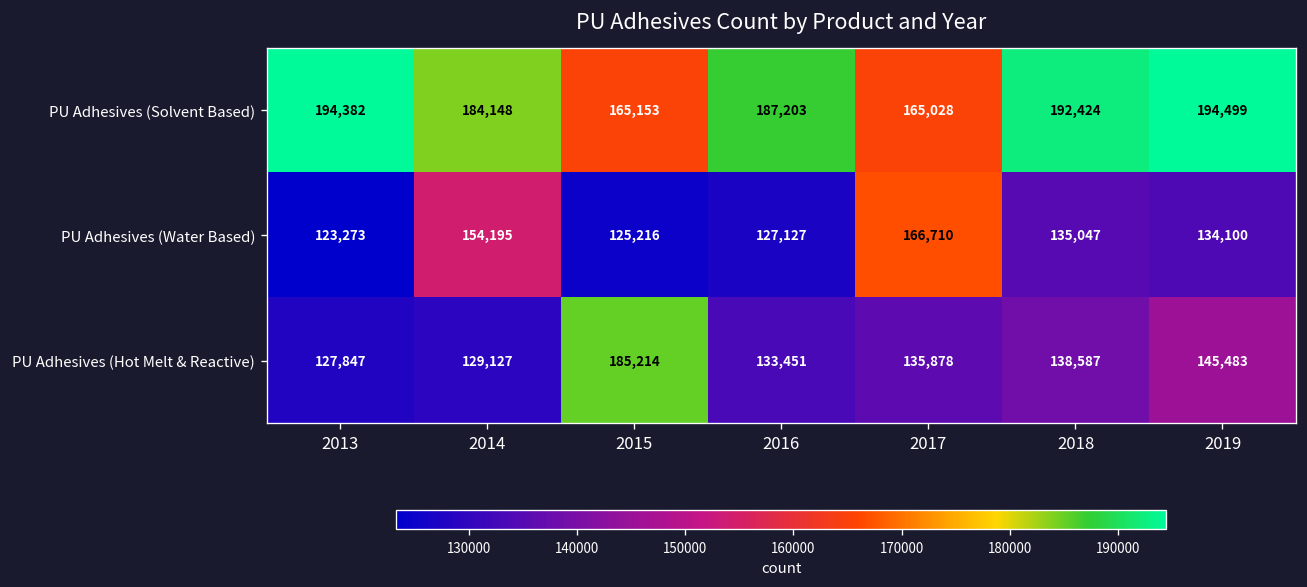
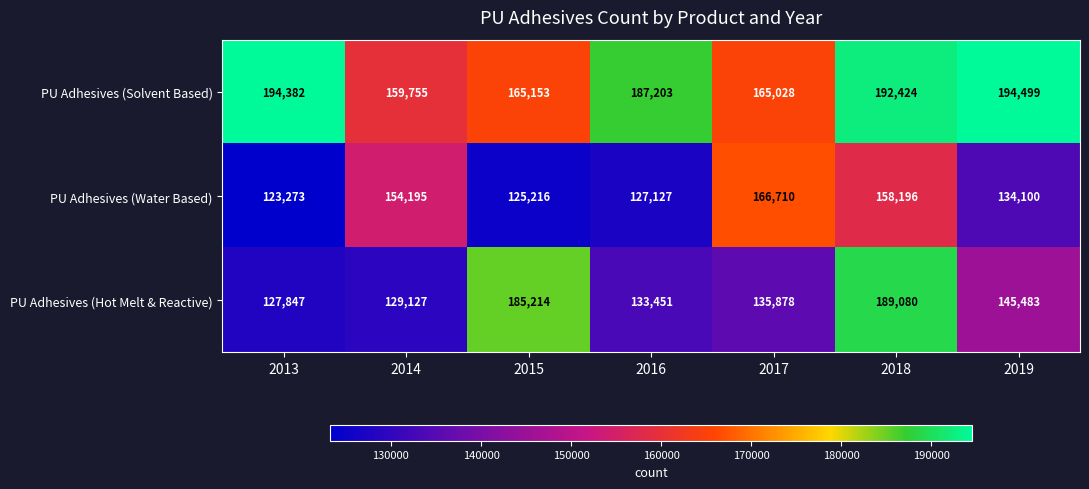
PU Adhesives (Solvent Based), 2014: 184,148 -> 159,755
PU Adhesives (Water Based), 2018: 135,047 -> 158,196
PU Adhesives (Hot Melt & Reactive), 2018: 138,587 -> 189,080
